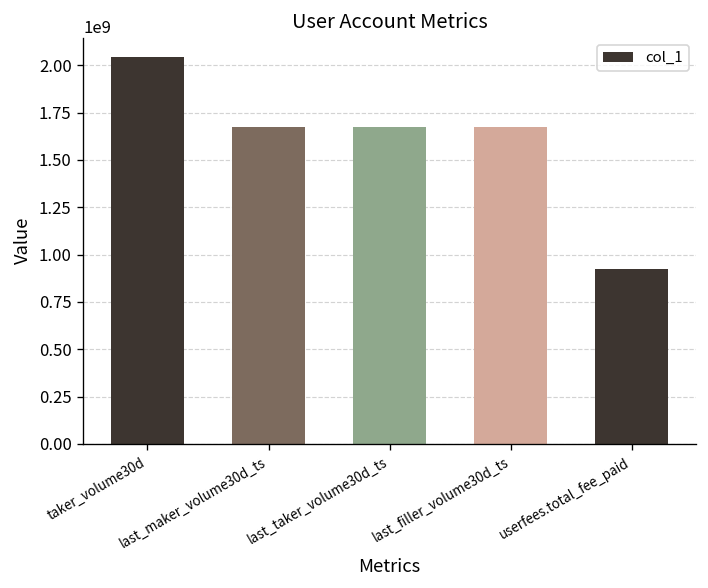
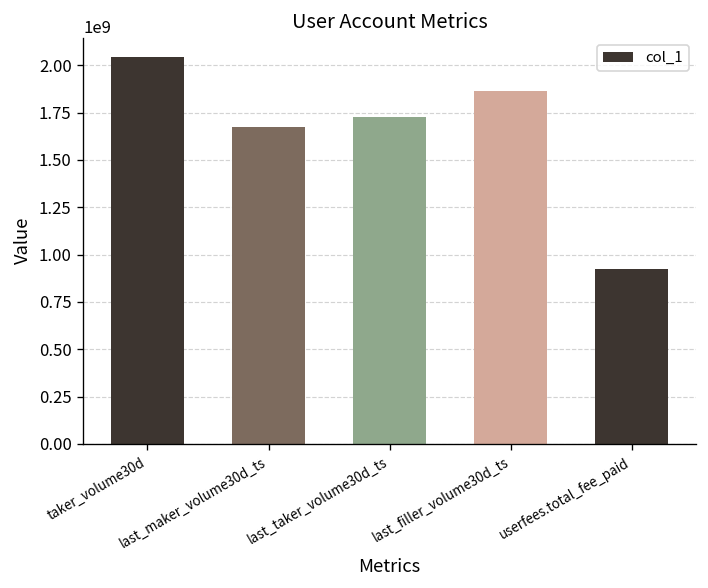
last_taker_volume30d_ts: 1670000000 -> 1730000000
last_filler_volume30d_ts: 1670000000 -> 1860000000
